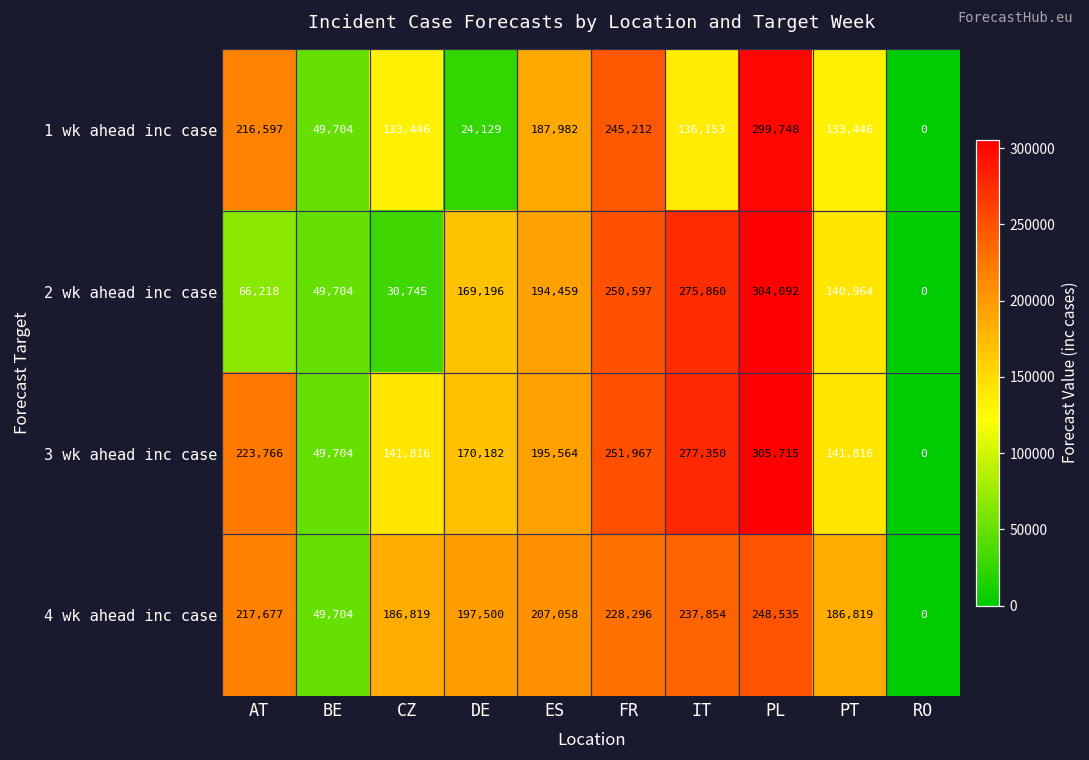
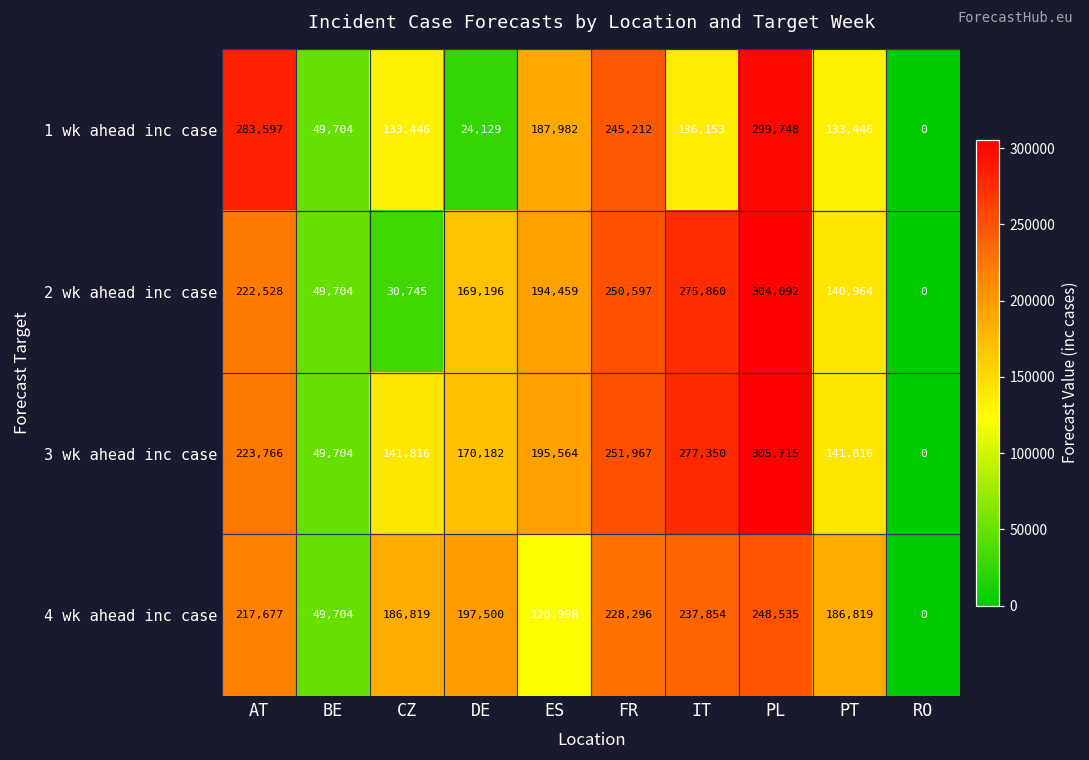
1 wk ahead inc case, AT: 216,597 -> 283,597
2 wk ahead inc case, AT: 66,218 -> 222,528
4 wk ahead inc case, ES: 207,058 -> 120,998
